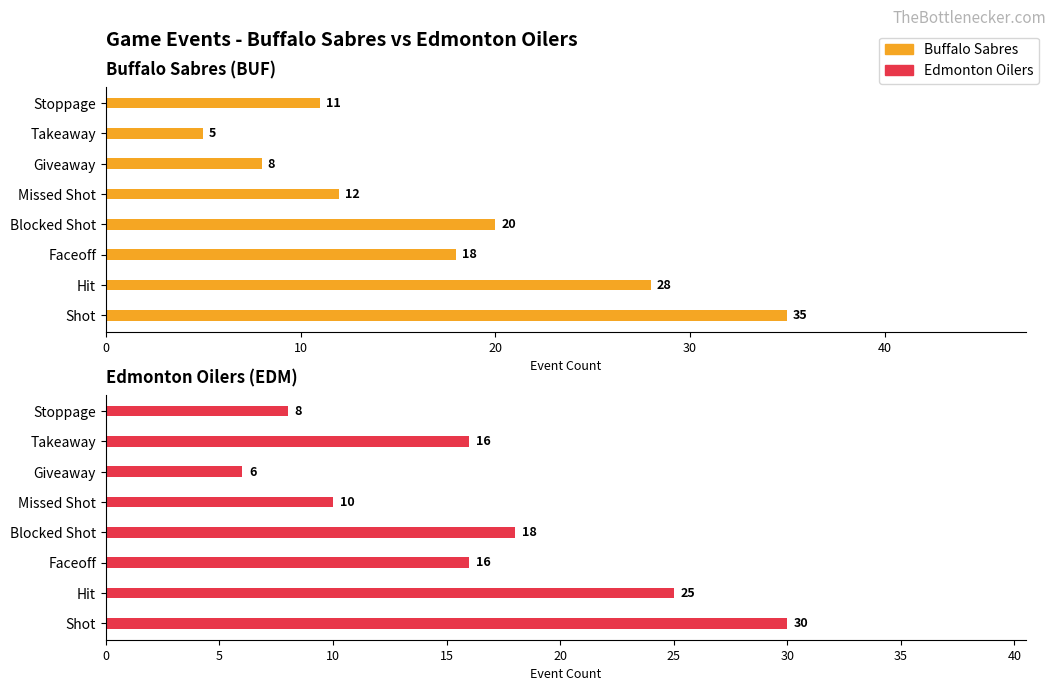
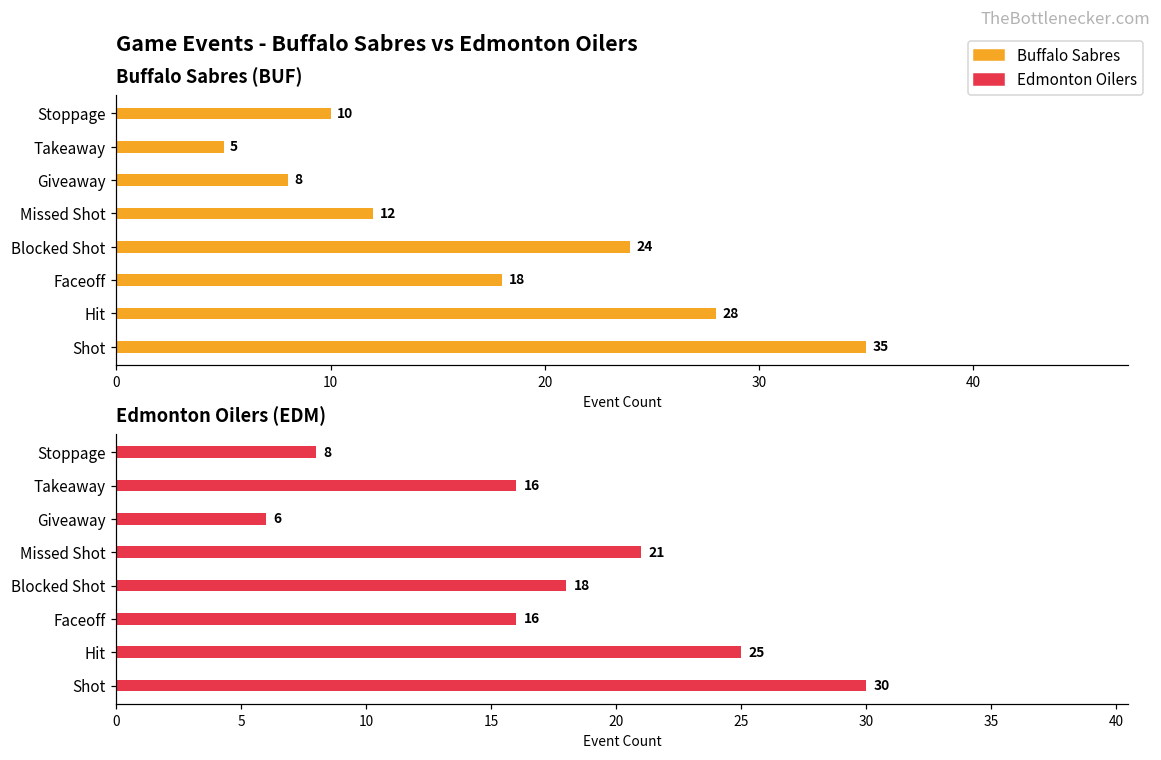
Buffalo Sabres (BUF), Stoppage: 11 -> 10
Buffalo Sabres (BUF), Blocked Shot: 20 -> 24
Edmonton Oilers (EDM), Missed Shot: 10 -> 21
